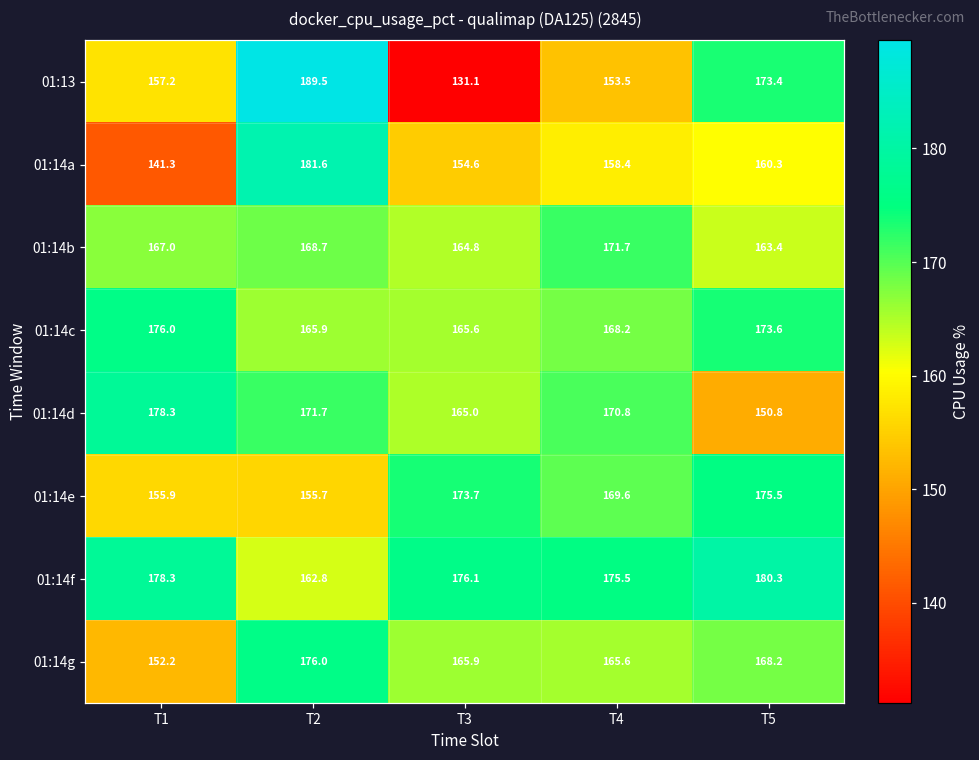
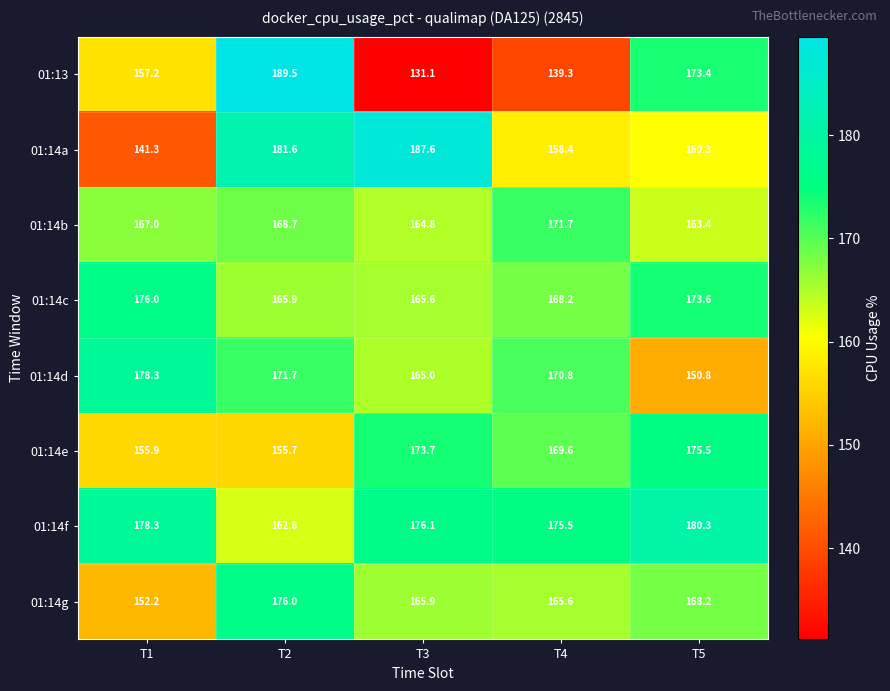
01:13, T4: 153.5 -> 139.3
01:14a, T3: 154.6 -> 187.6
